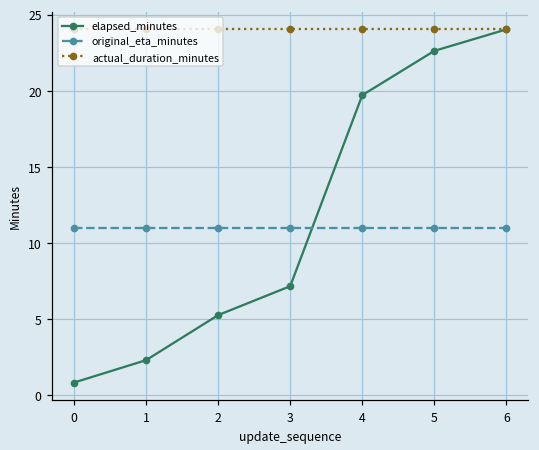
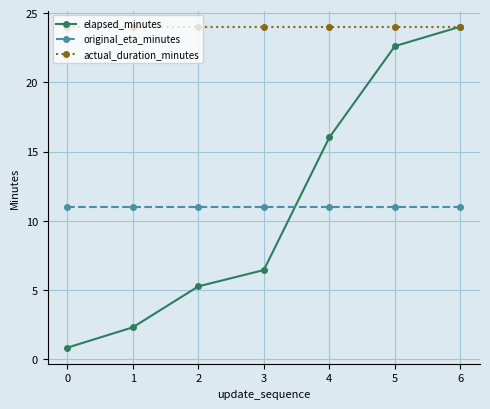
elapsed_minutes, 3: 7.2 -> 6.4
elapsed_minutes, 4: 19.7 -> 16.0
